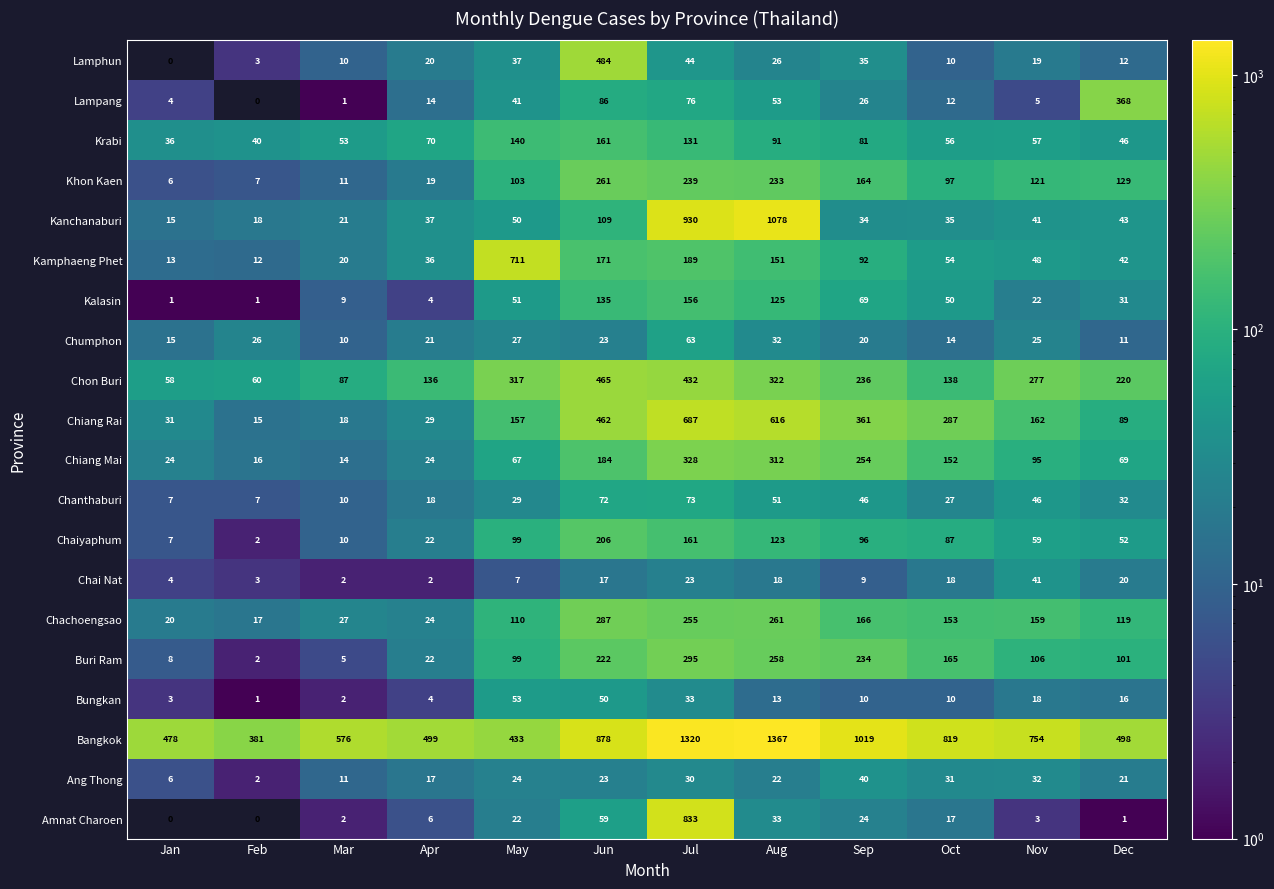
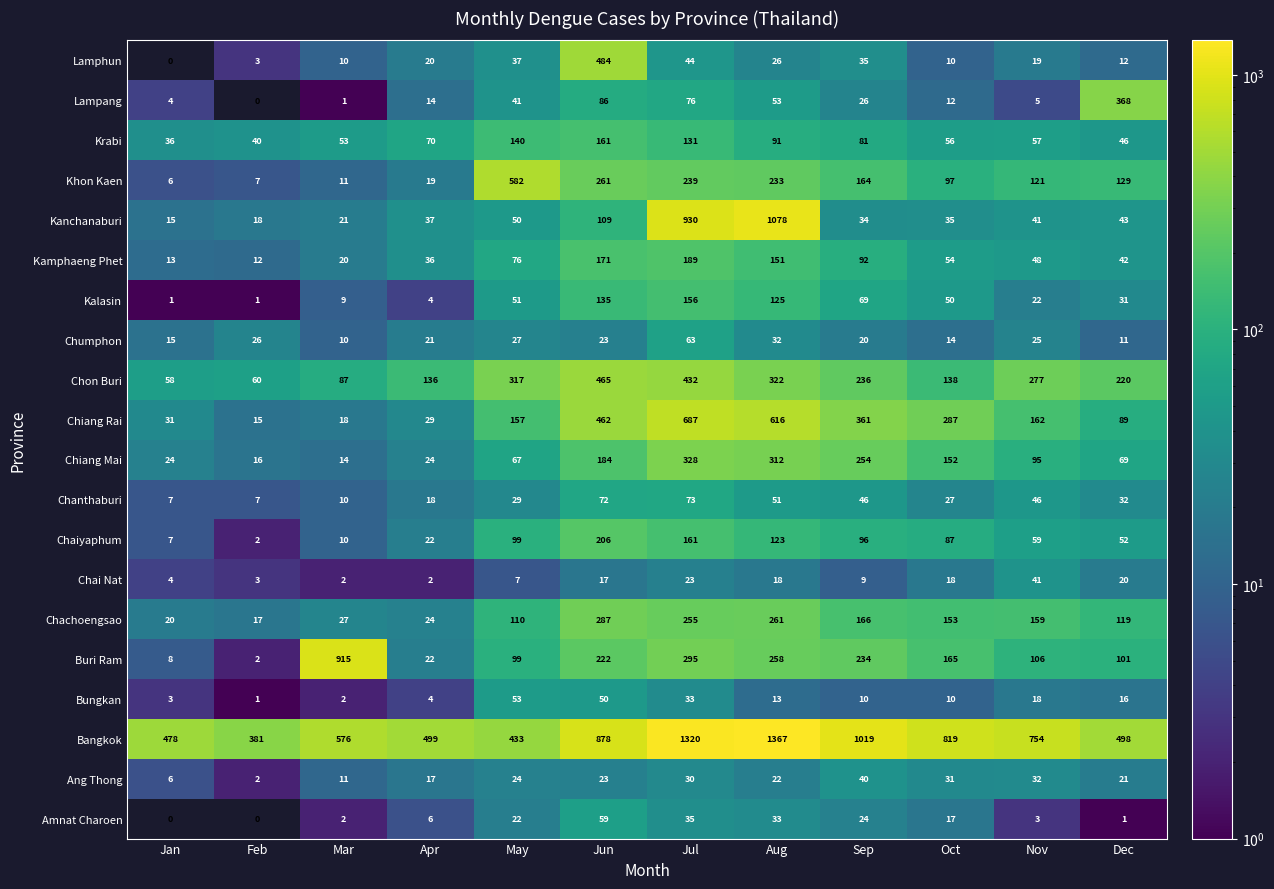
Khon Kaen, May: 103 -> 582
Kamphaeng Phet, May: 711 -> 76
Buri Ram, Mar: 5 -> 915
Amnat Charoen, Jul: 833 -> 35
